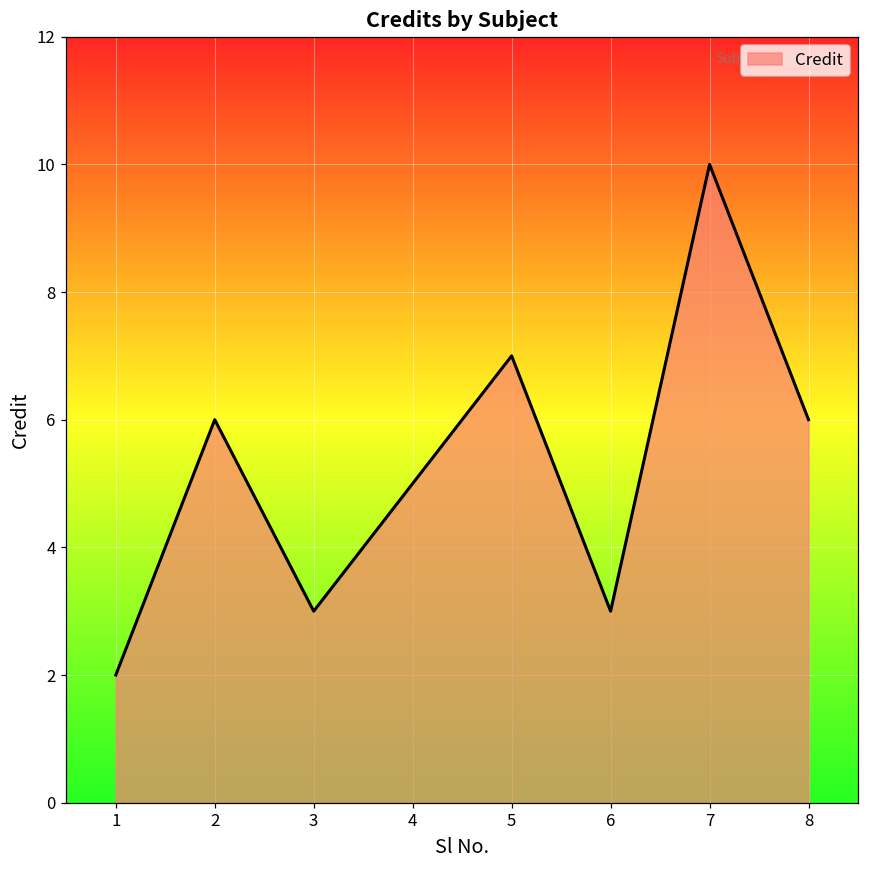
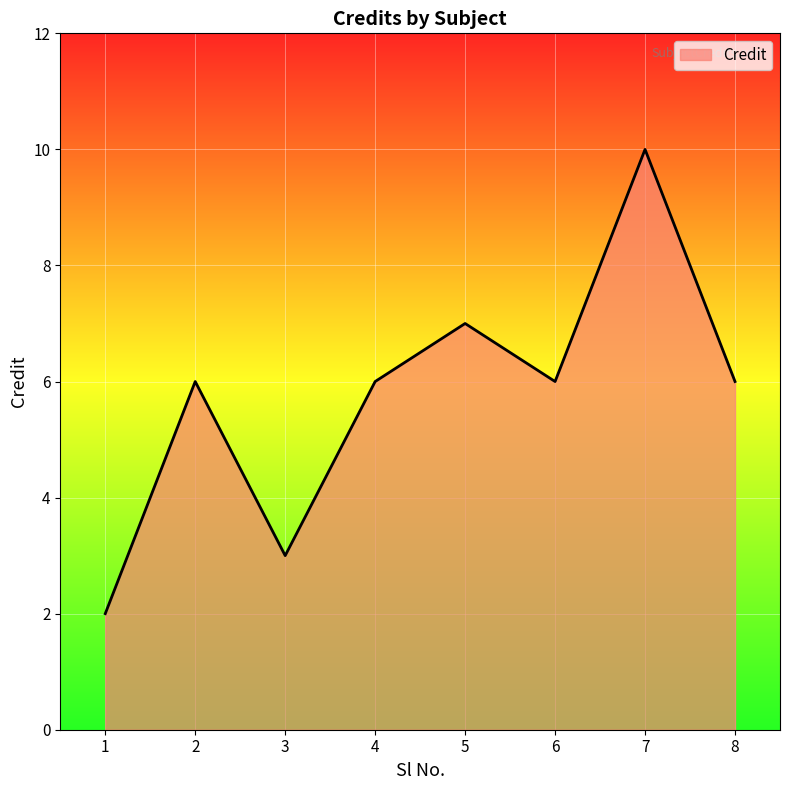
4: 5 -> 6
6: 3 -> 6
